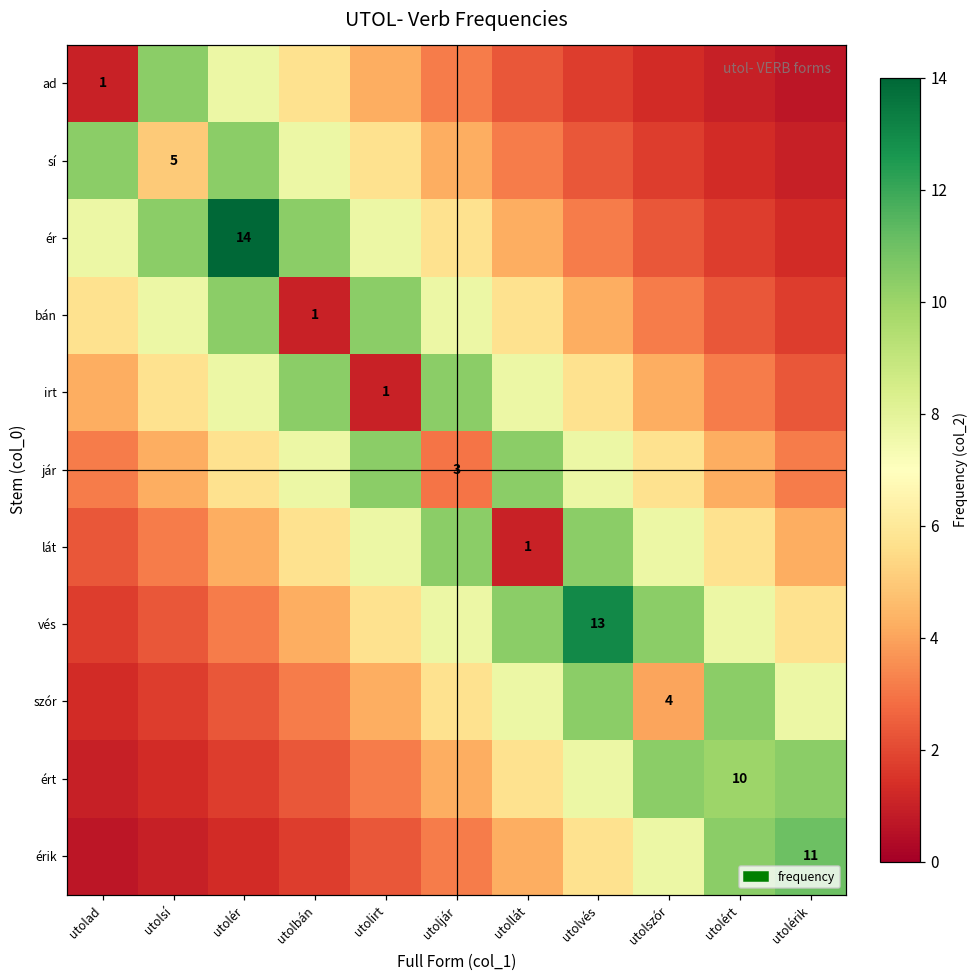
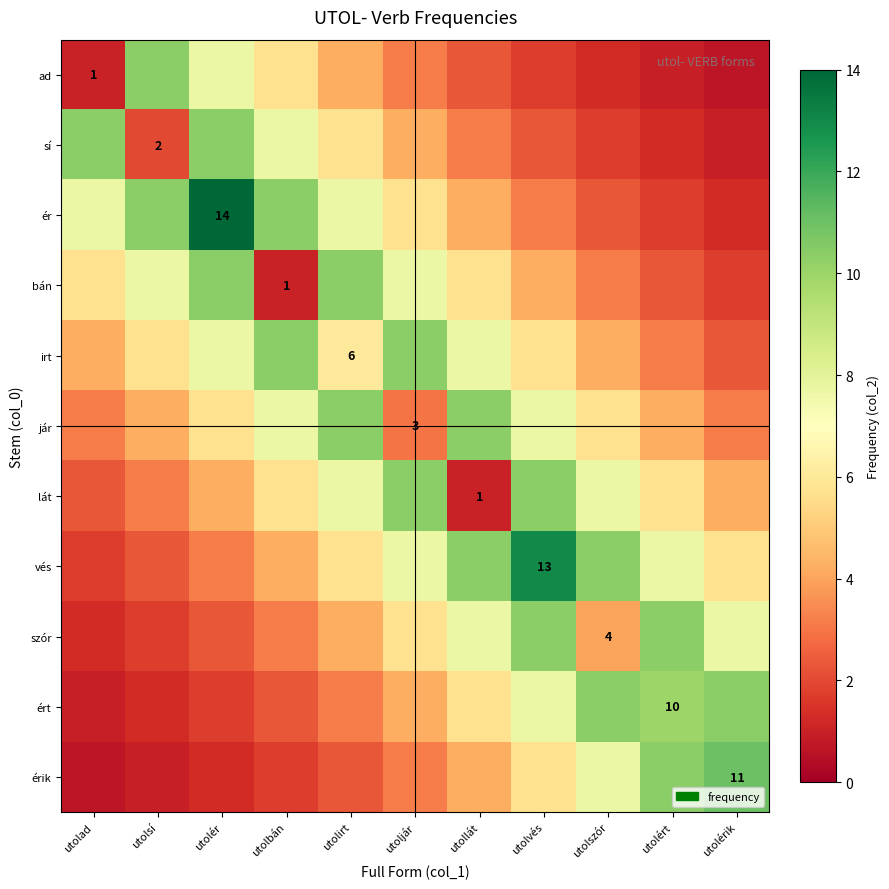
sí, utolsí: 5 -> 2
irt, utolirt: 1 -> 6
